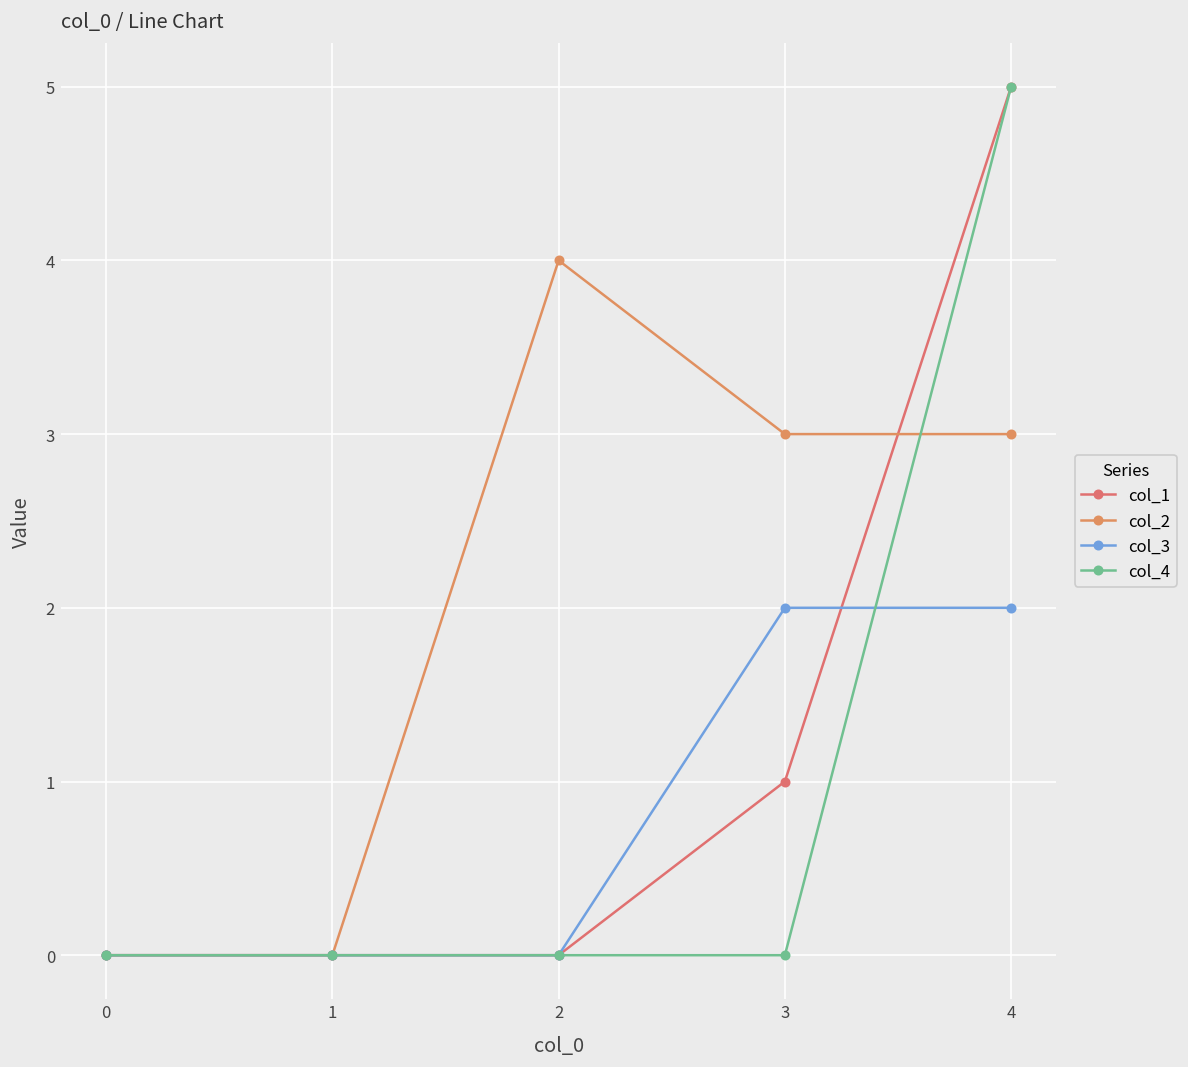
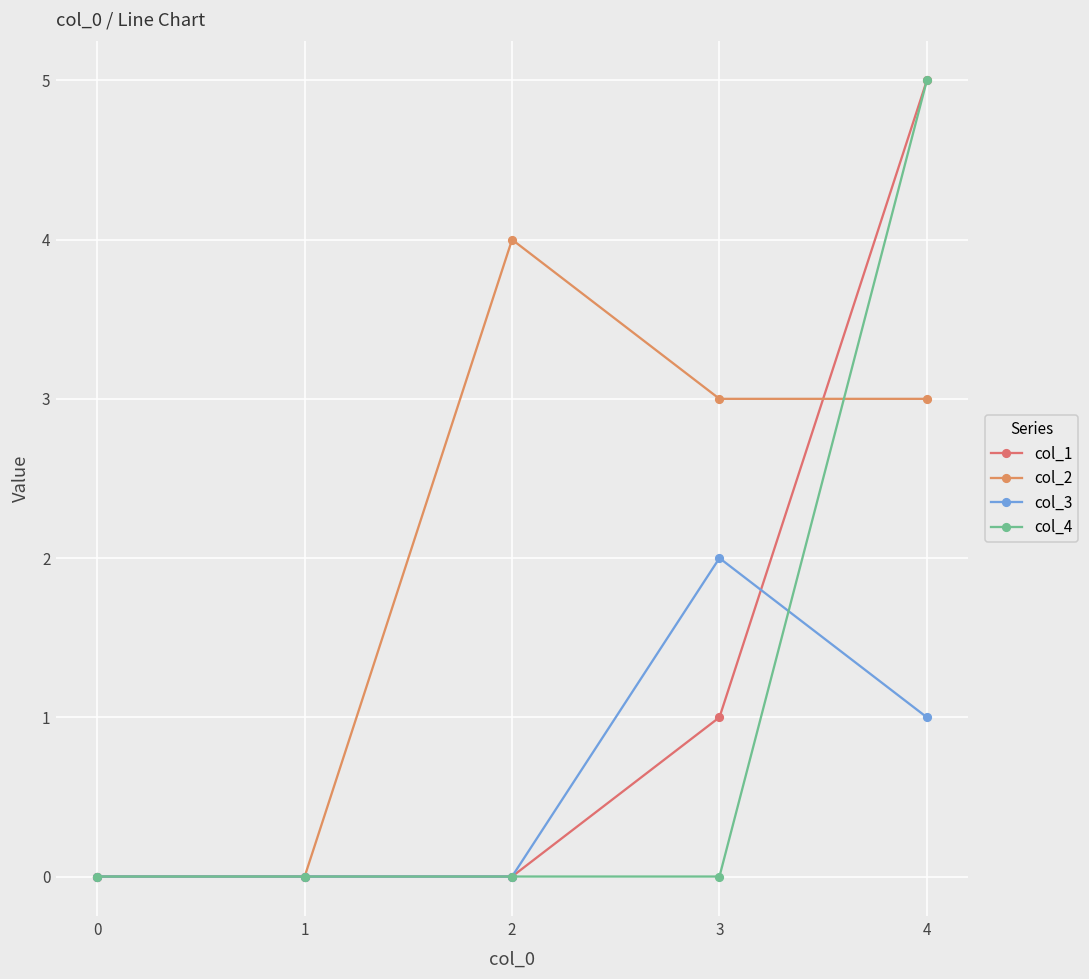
col_3, 4: 2 -> 1
